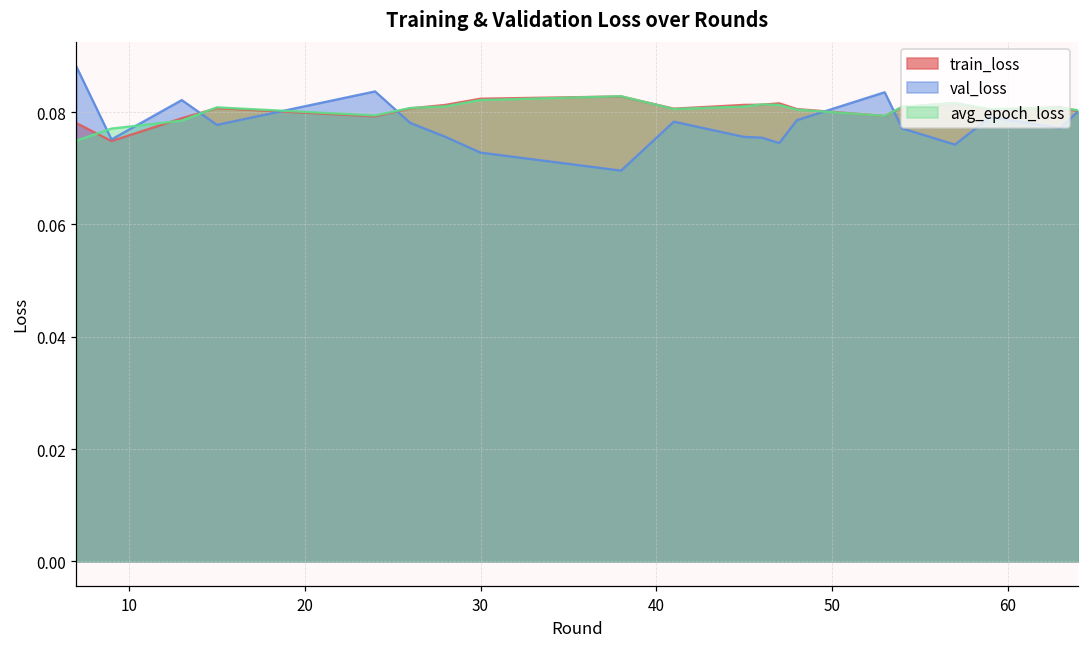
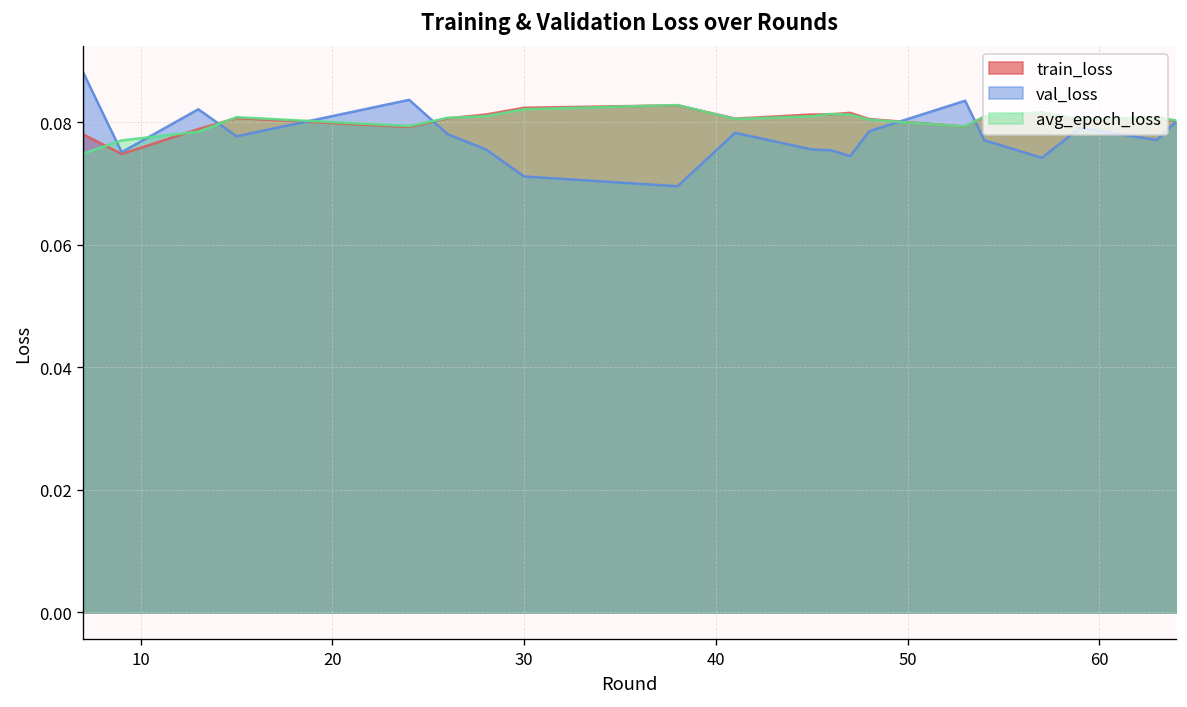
val_loss, 30: 0.073 -> 0.071
